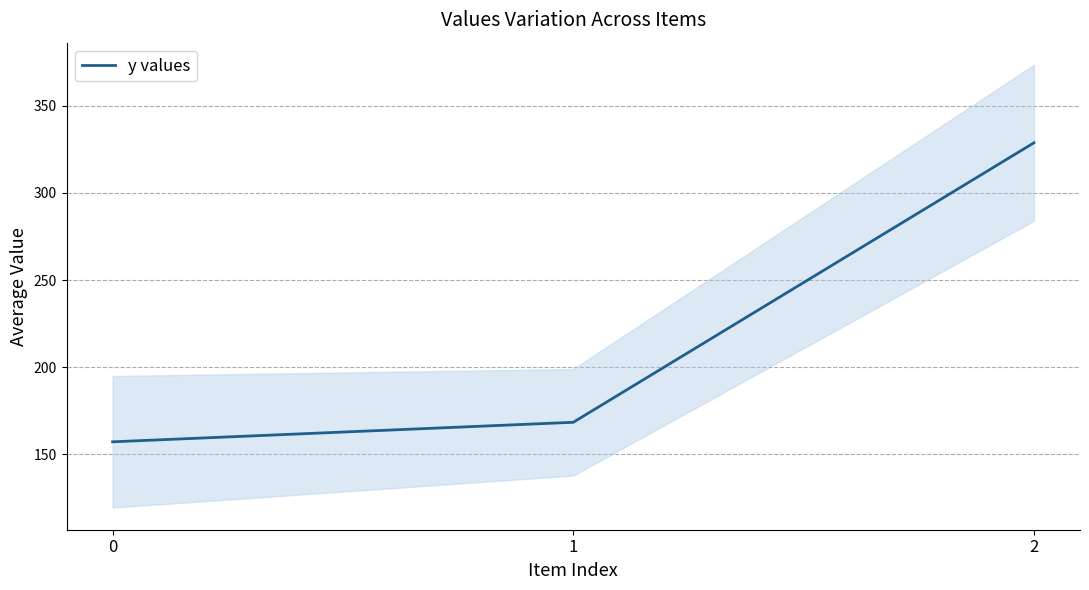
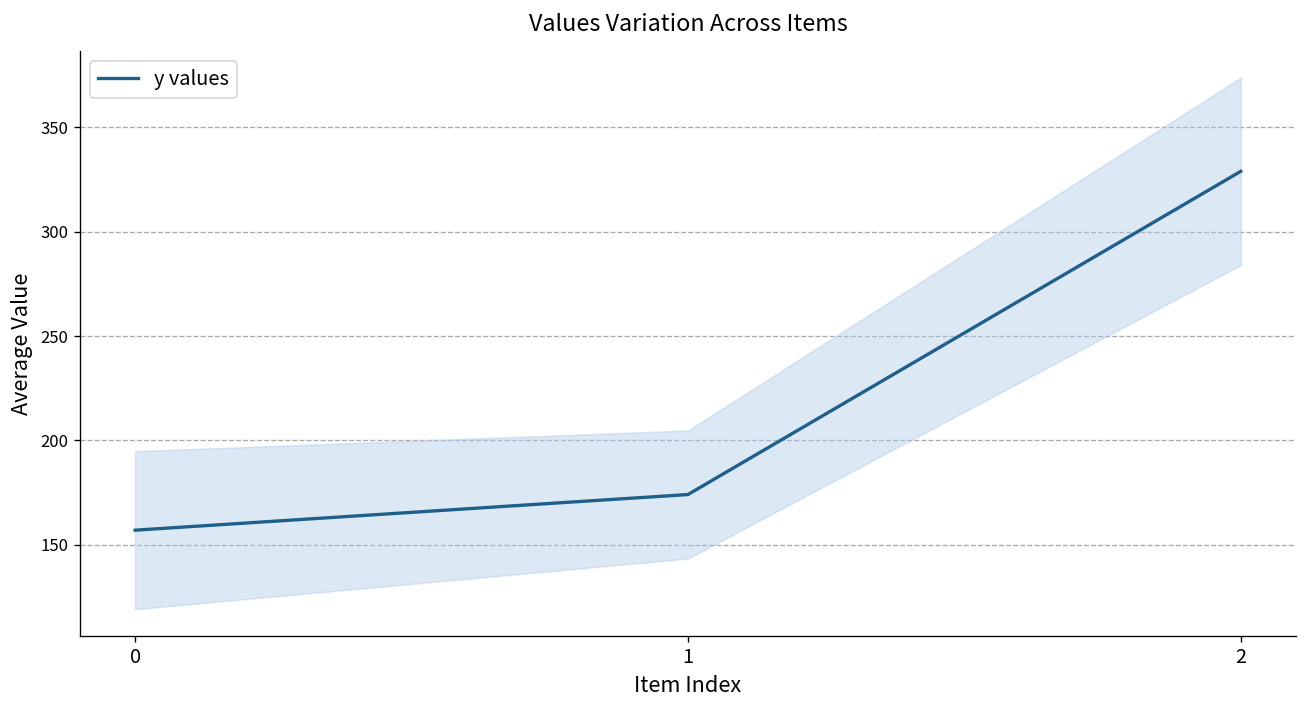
y values, 1: 168 -> 174
